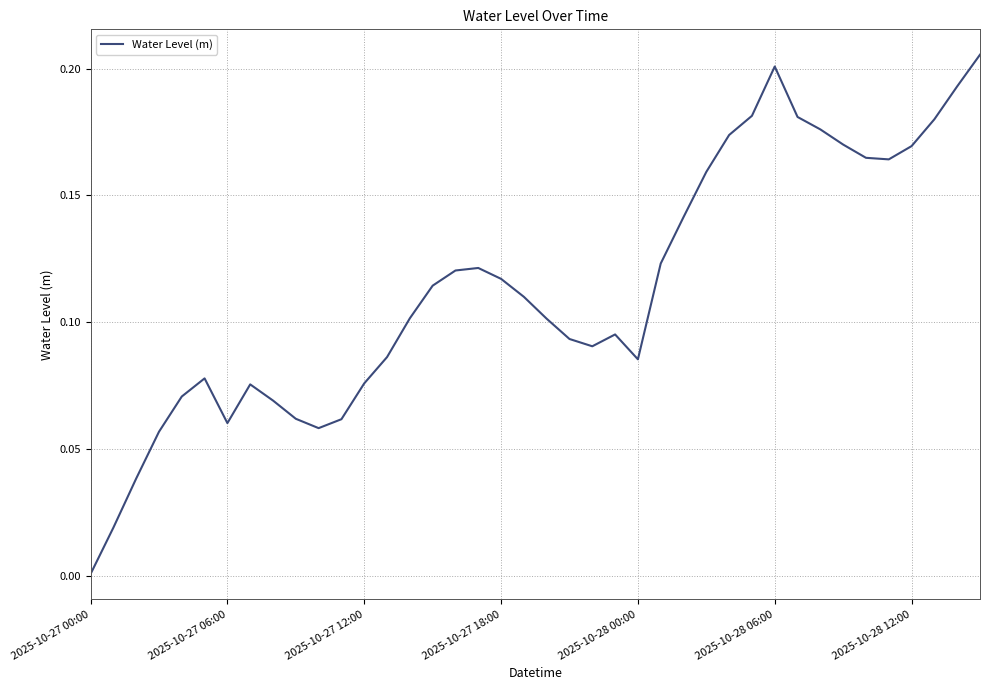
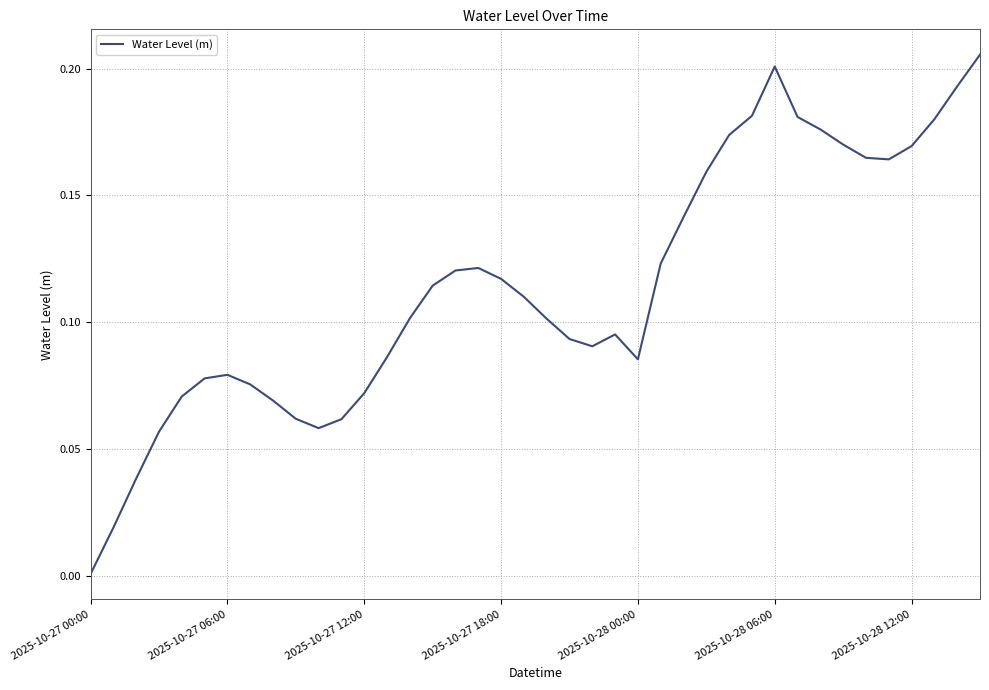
2025-10-27 06:00: 0.060 -> 0.079
2025-10-27 12:00: 0.076 -> 0.072
